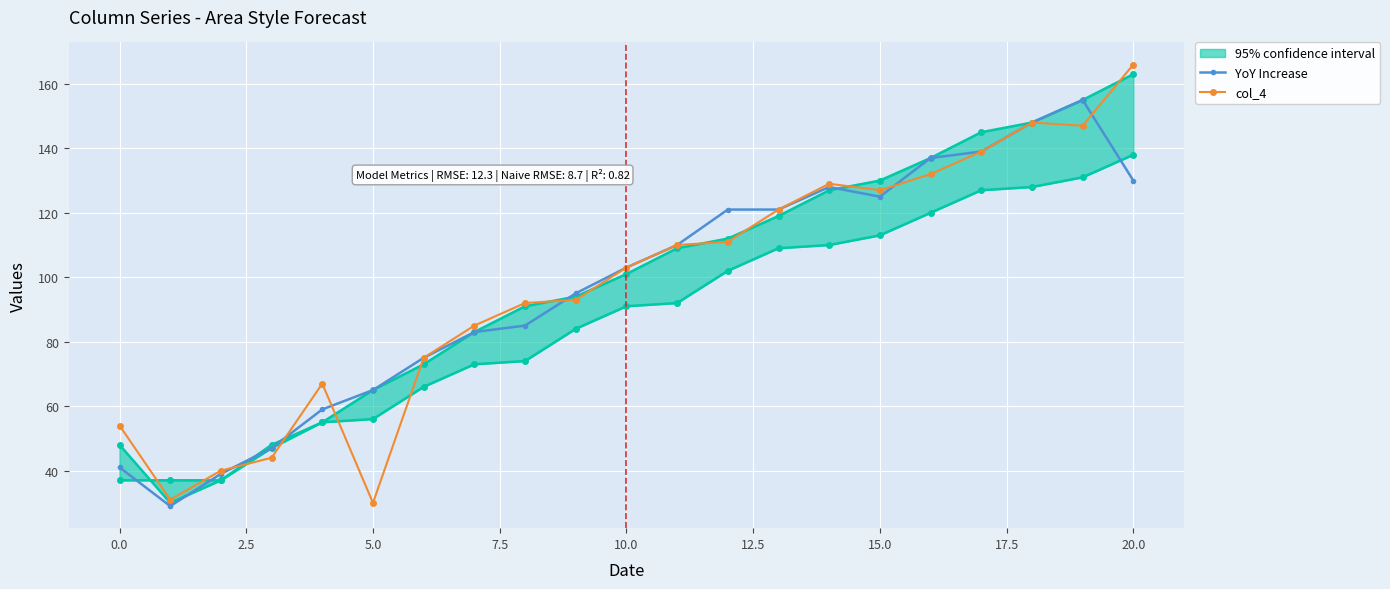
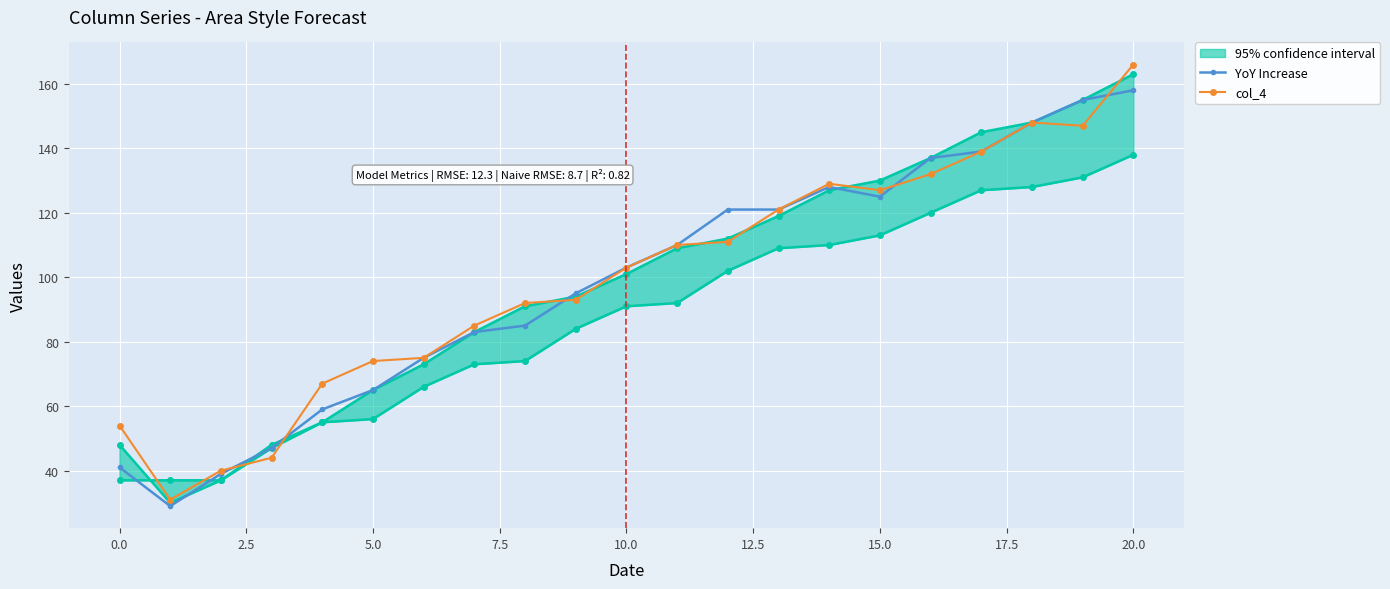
col_4, 5.0: 30 -> 74
YoY Increase, 20.0: 130 -> 158
